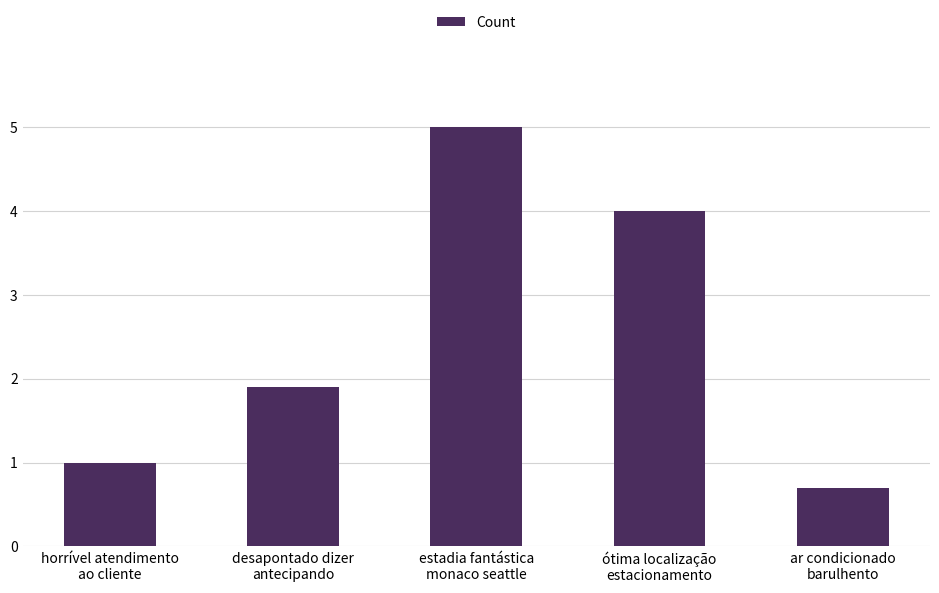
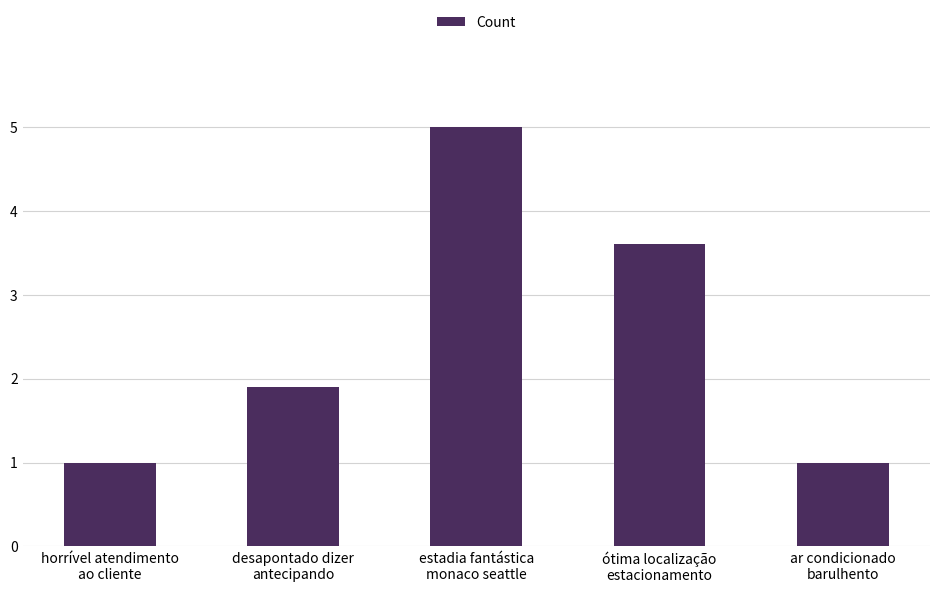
ótima localização estacionamento: 4.0 -> 3.6
ar condicionado barulhento: 0.7 -> 1.0
